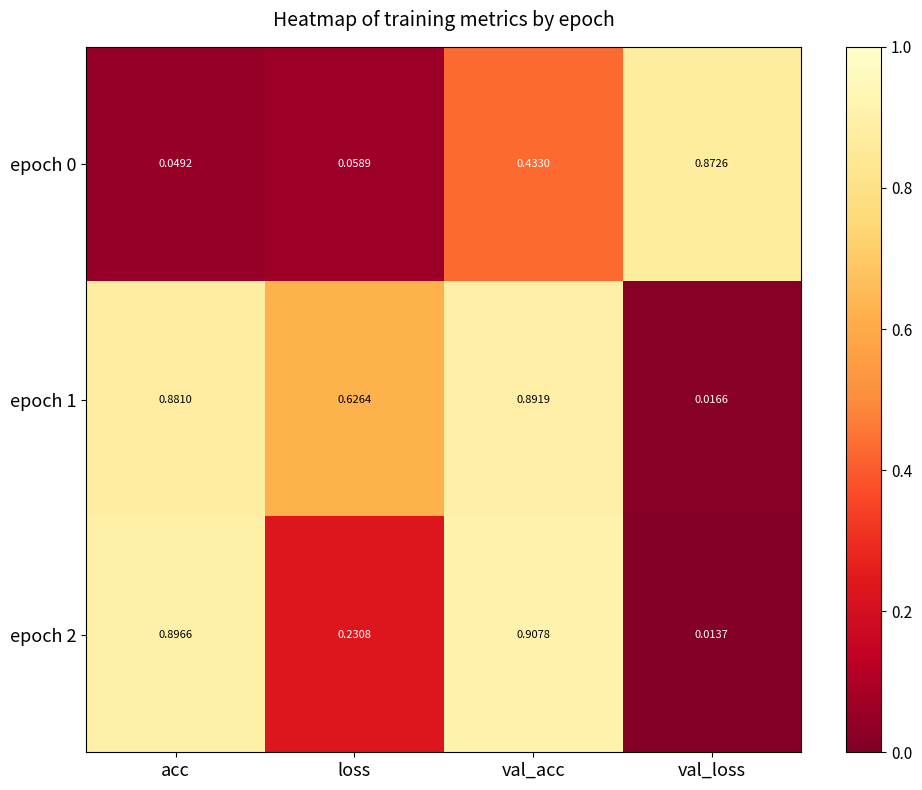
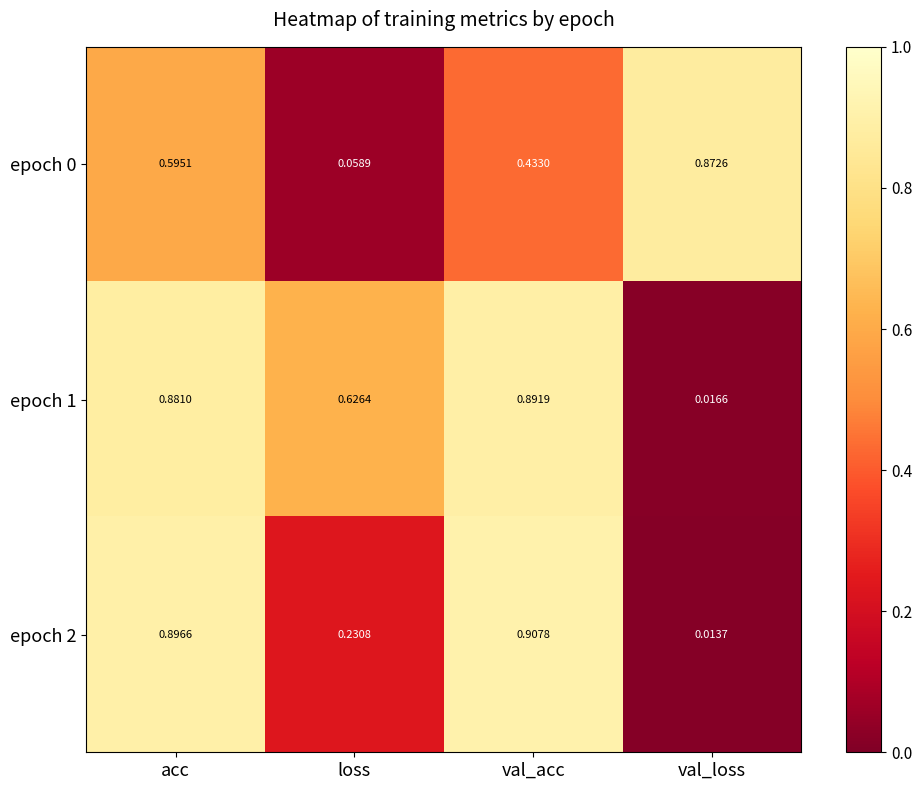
epoch 0, acc: 0.0492 -> 0.5951
